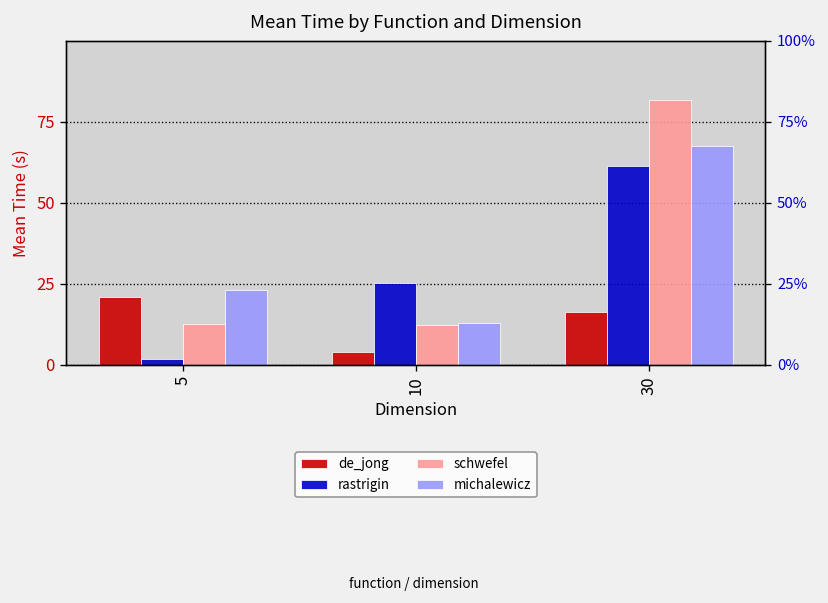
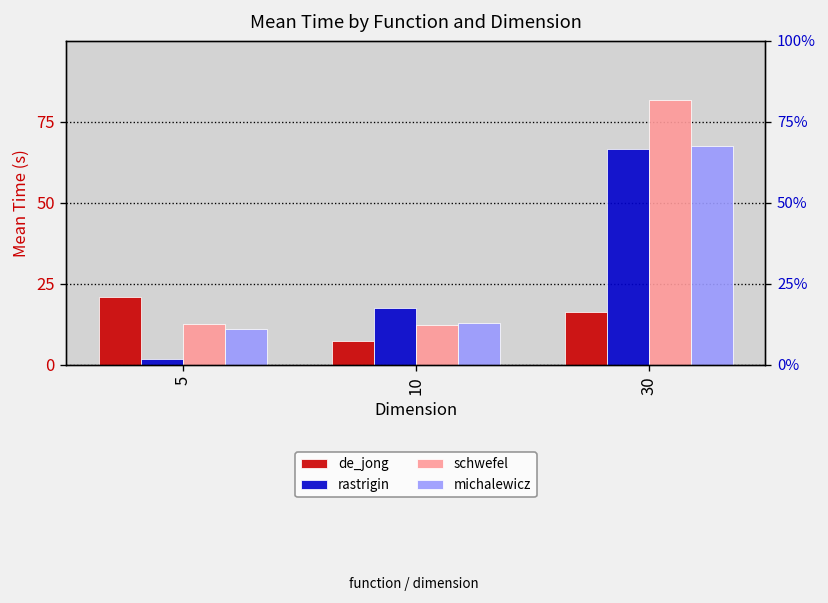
michalewicz, 5: 23 -> 11
de_jong, 10: 4 -> 7
rastrigin, 10: 25 -> 17
rastrigin, 30: 61 -> 67
